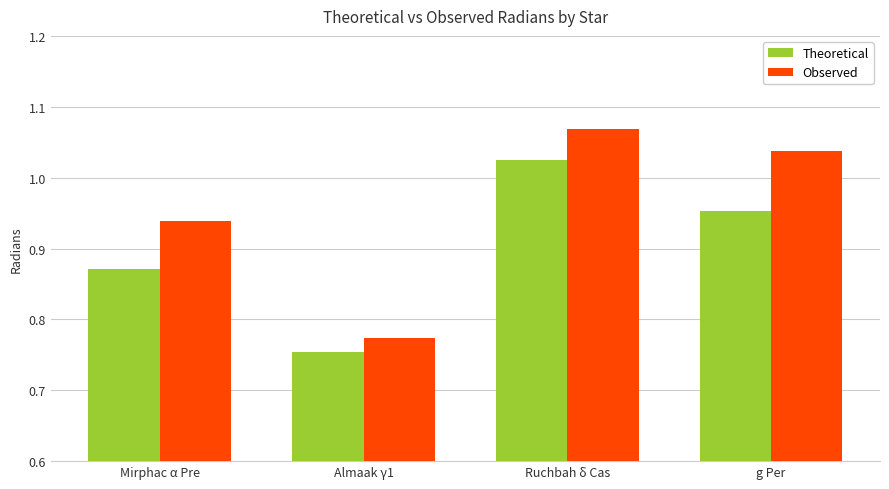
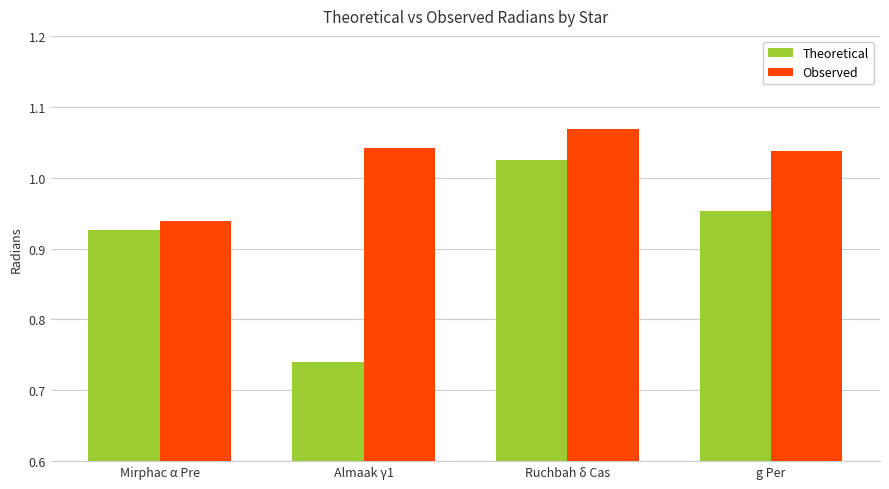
Theoretical, Mirphac α Pre: 0.87 -> 0.93
Theoretical, Almaak γ1: 0.75 -> 0.74
Observed, Almaak γ1: 0.77 -> 1.04
